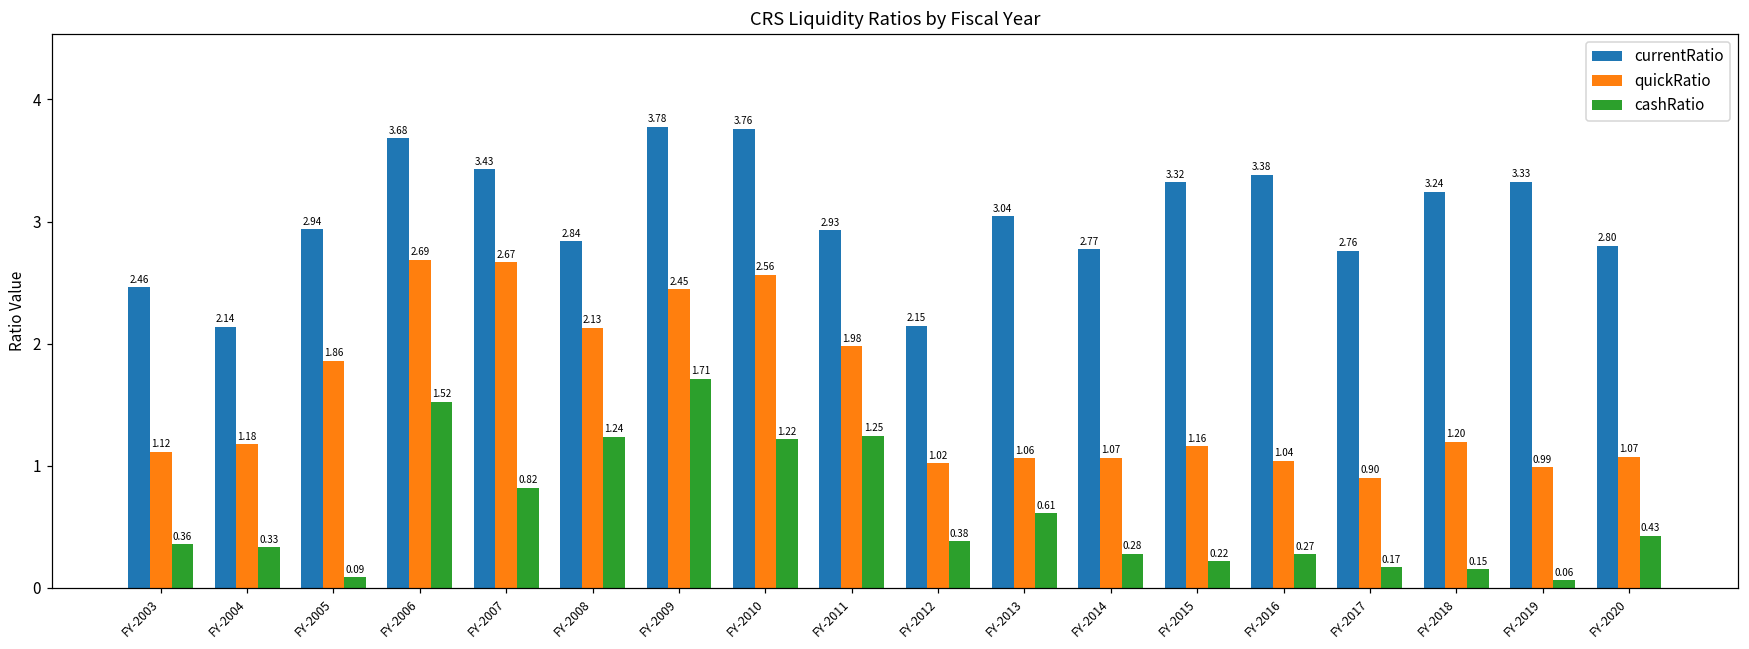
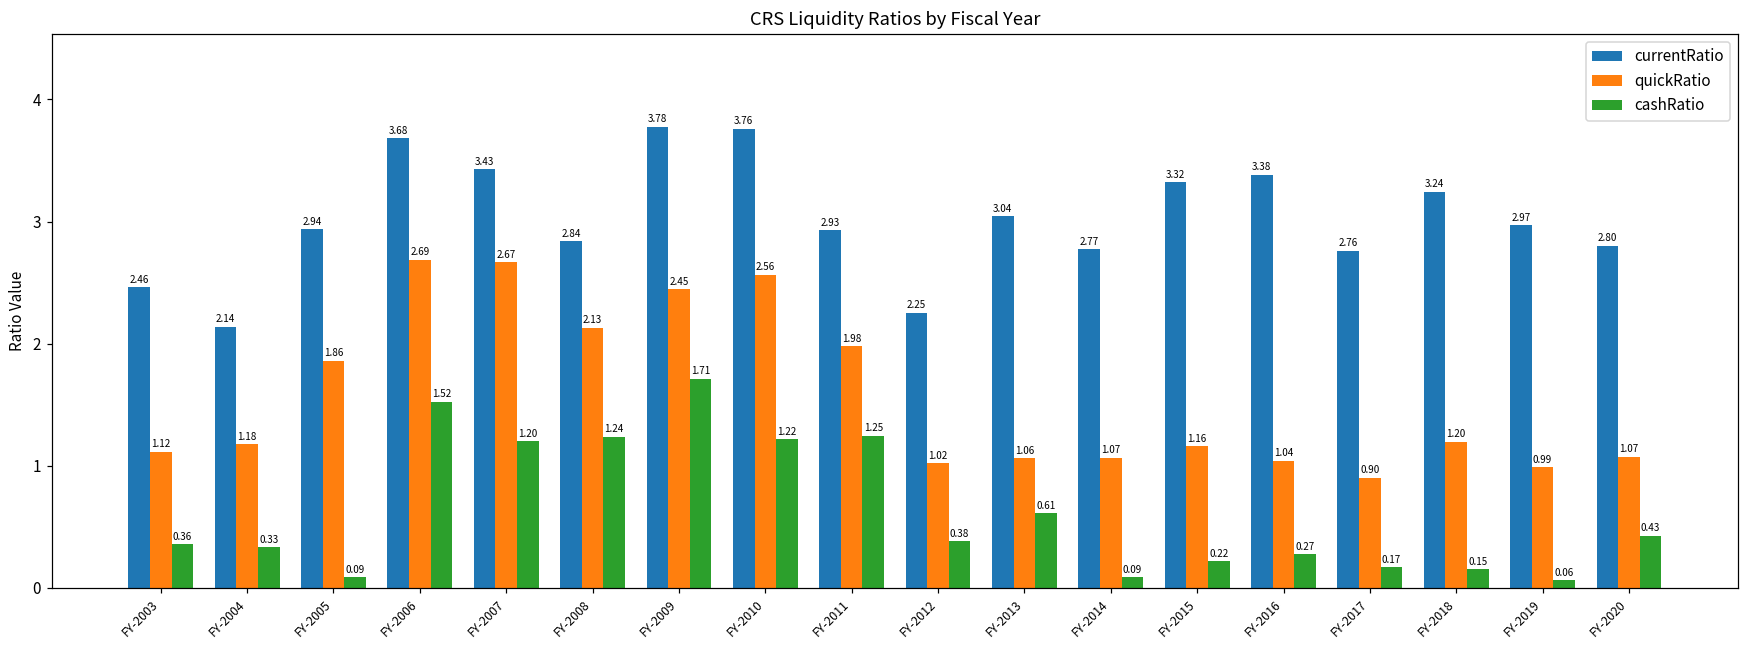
cashRatio, FY-2007: 0.82 -> 1.20
currentRatio, FY-2012: 2.15 -> 2.25
cashRatio, FY-2014: 0.28 -> 0.09
currentRatio, FY-2019: 3.33 -> 2.97
